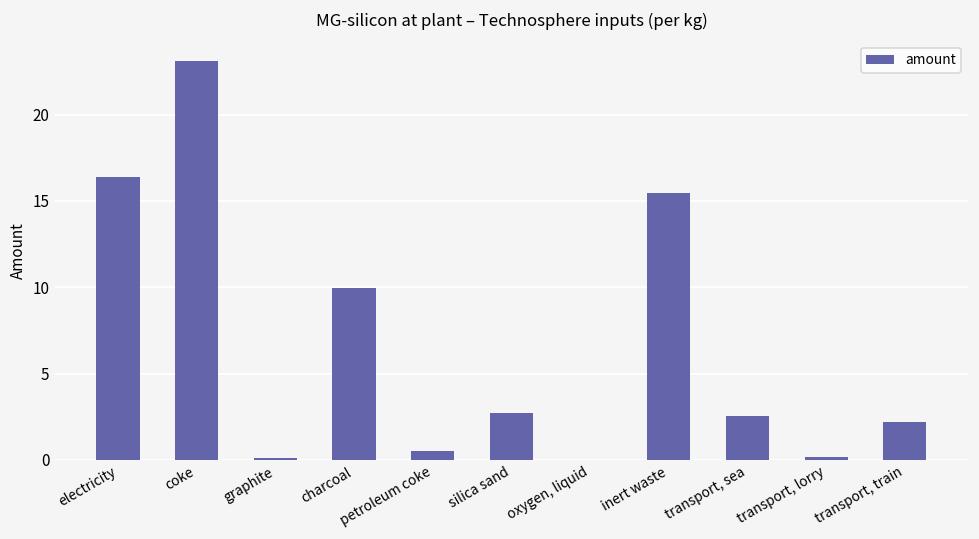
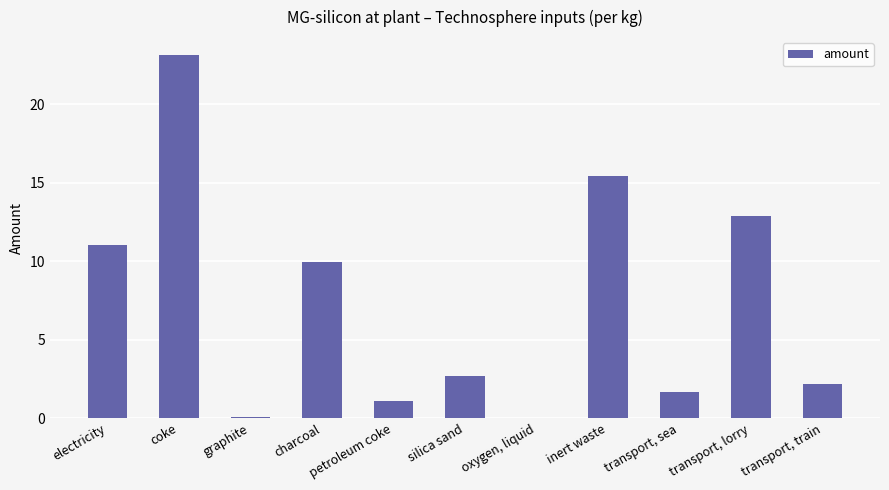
electricity: 16.4 -> 11.0
petroleum coke: 0.5 -> 1.1
transport, sea: 2.6 -> 1.7
transport, lorry: 0.2 -> 12.9
